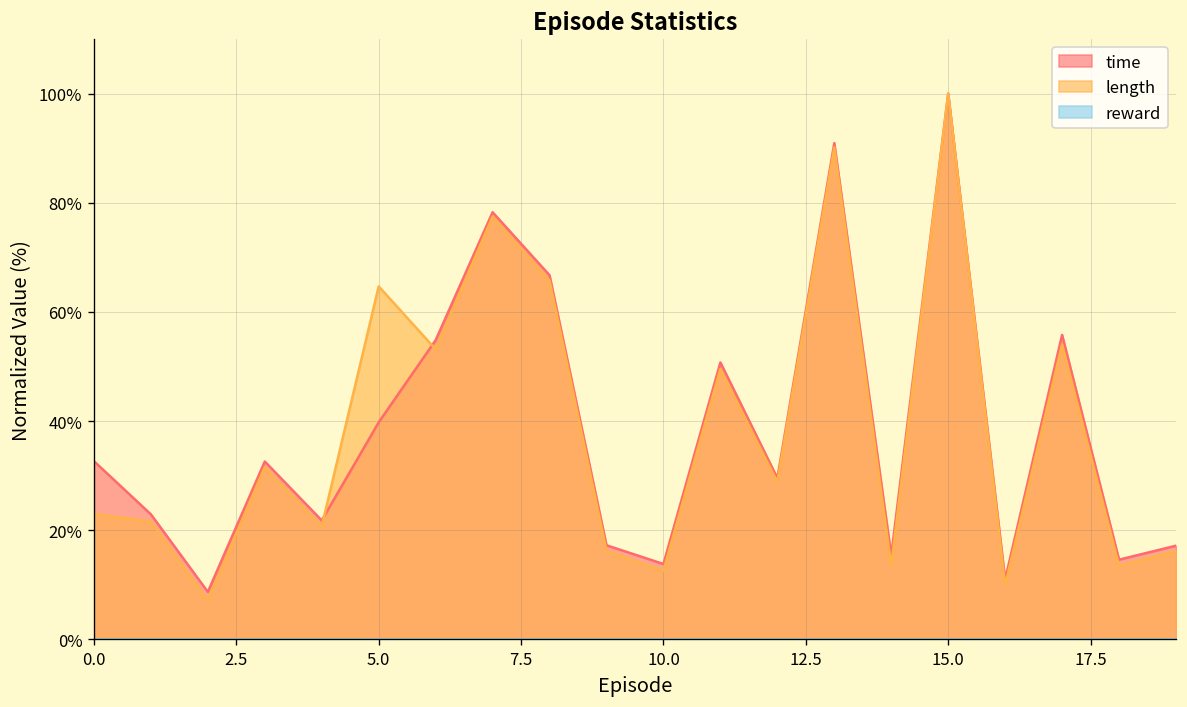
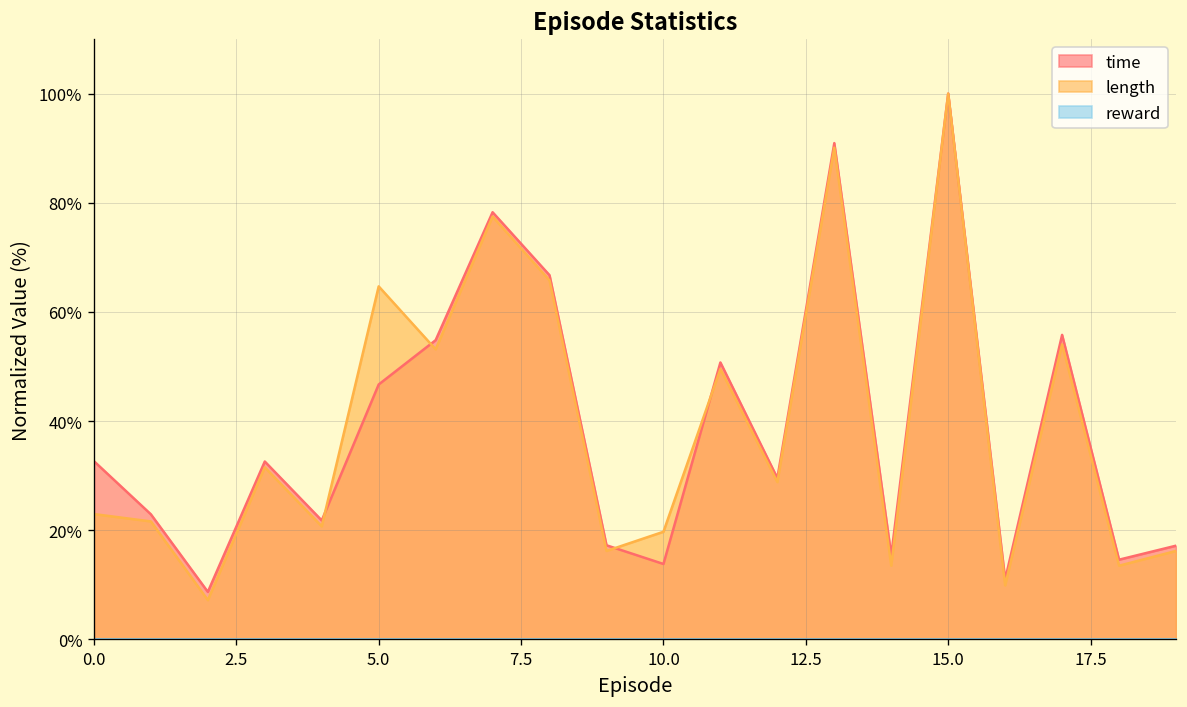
time, 5.0: 40% -> 47%
length, 10.0: 13% -> 20%
